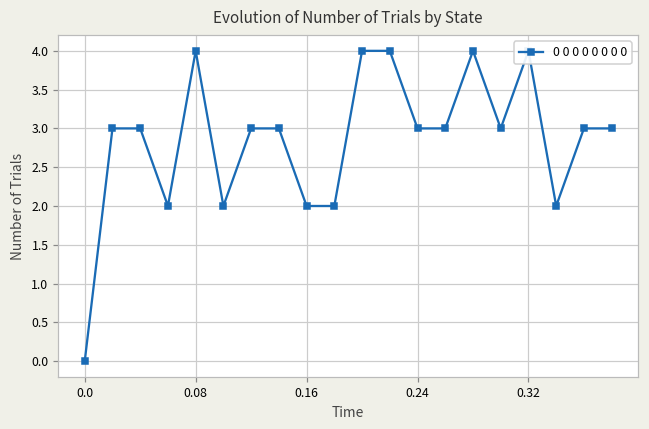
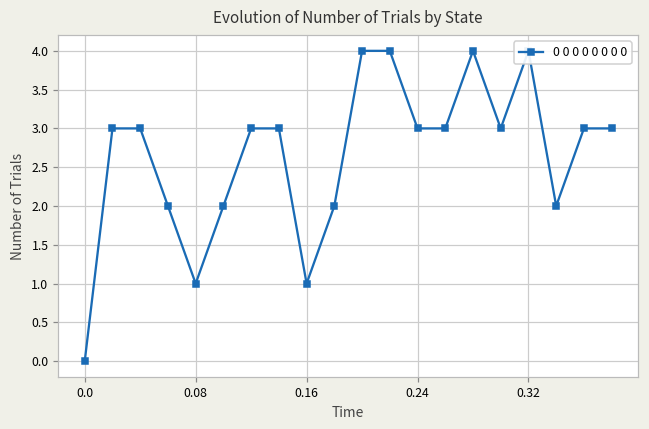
0.08: 4 -> 1
0.16: 2 -> 1
